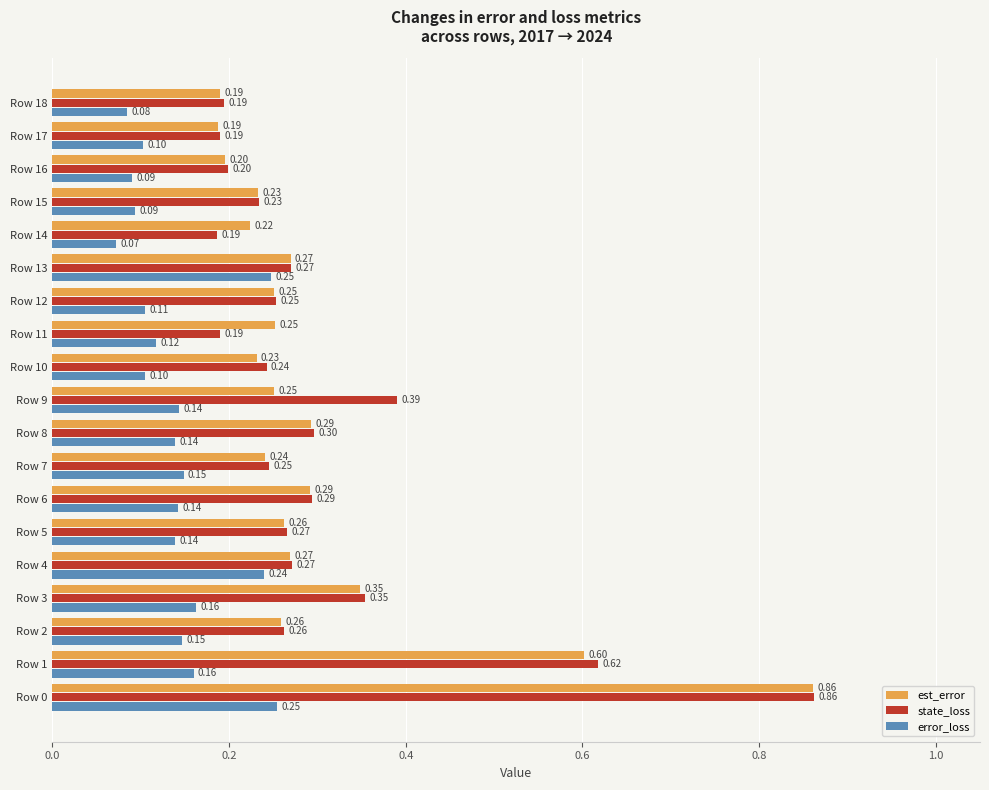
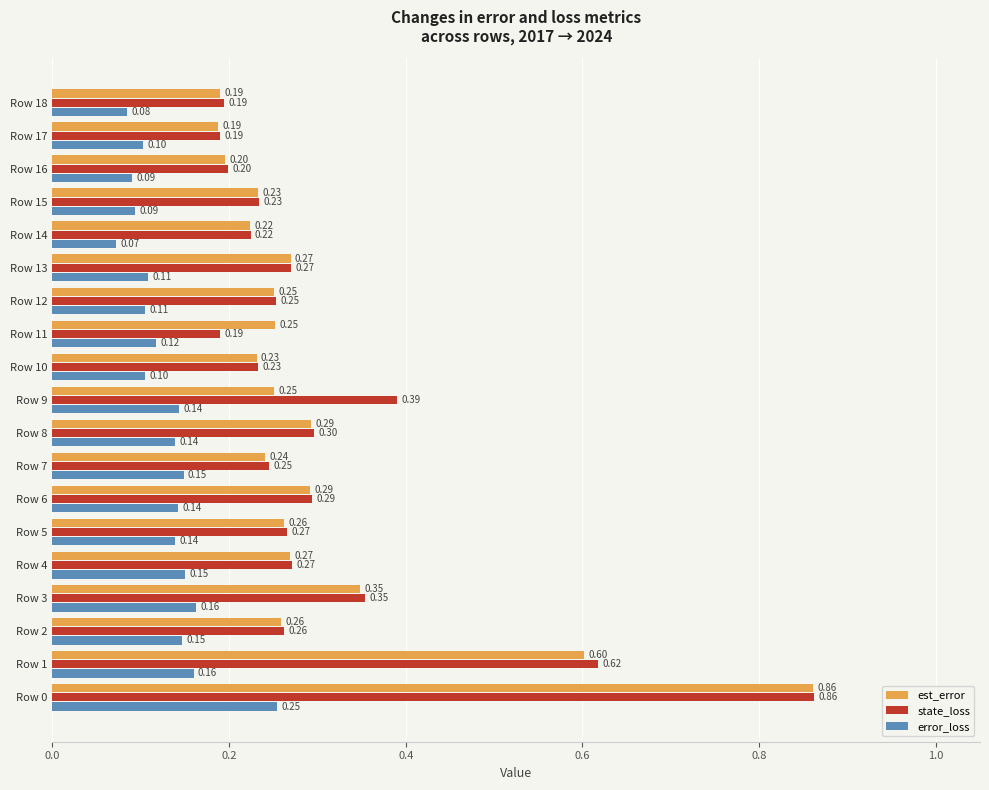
state_loss, Row 14: 0.19 -> 0.22
error_loss, Row 13: 0.25 -> 0.11
state_loss, Row 10: 0.24 -> 0.23
error_loss, Row 4: 0.24 -> 0.15
